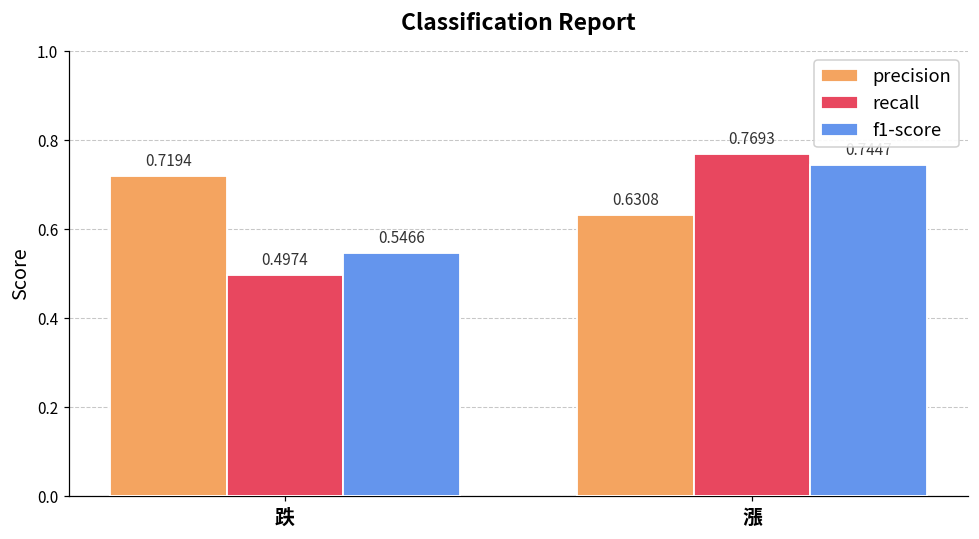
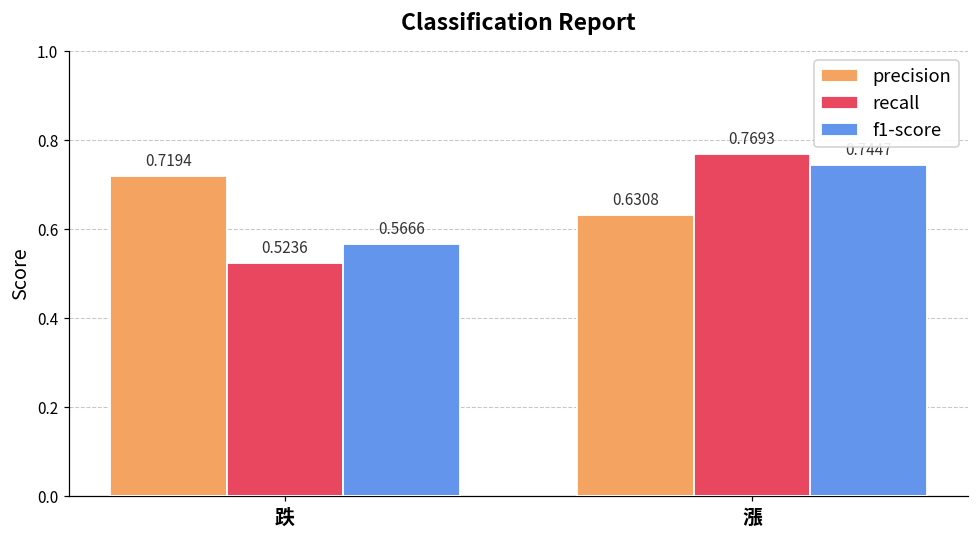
recall, 跌: 0.4974 -> 0.5236
f1-score, 跌: 0.5466 -> 0.5666
